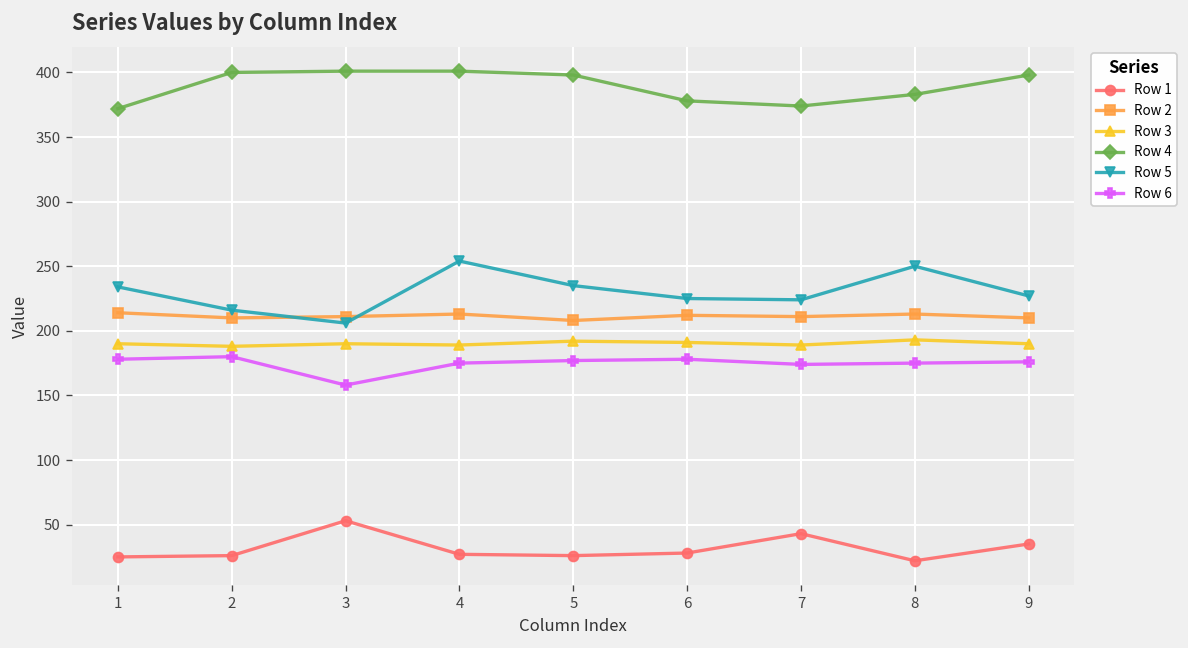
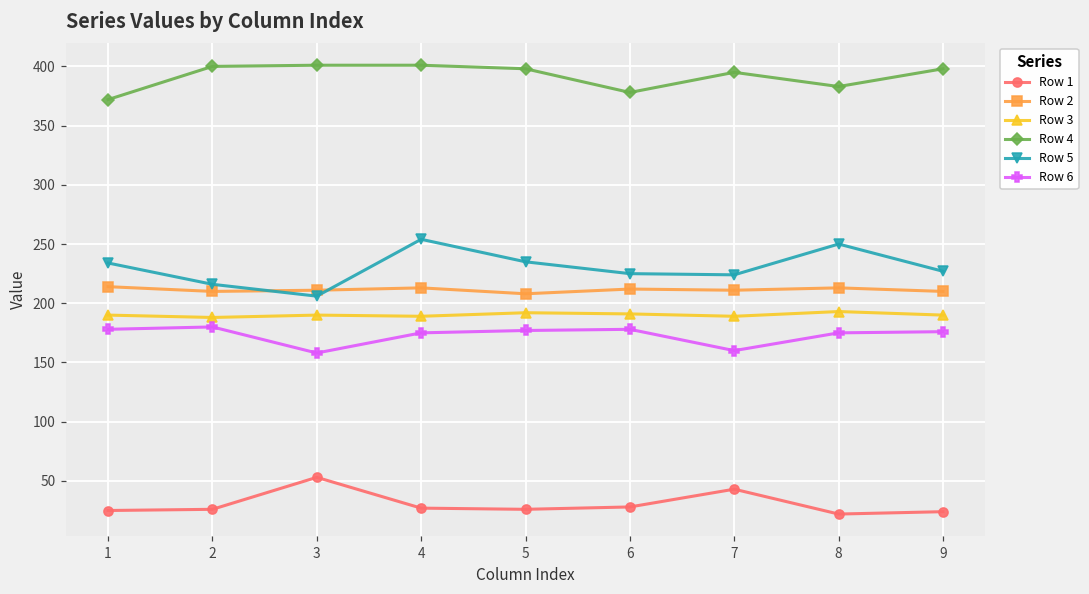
Row 4, 7: 374 -> 395
Row 6, 7: 174 -> 160
Row 1, 9: 35 -> 24
